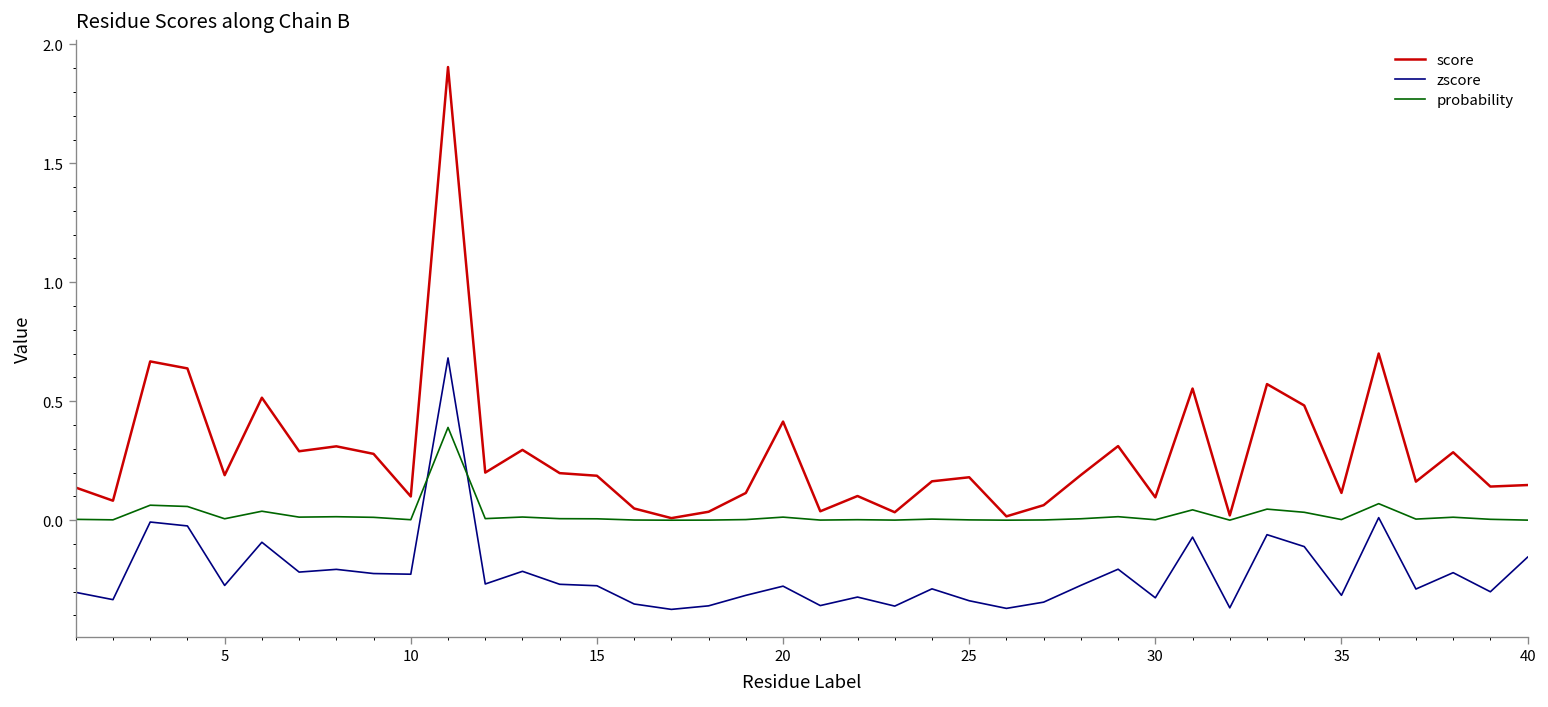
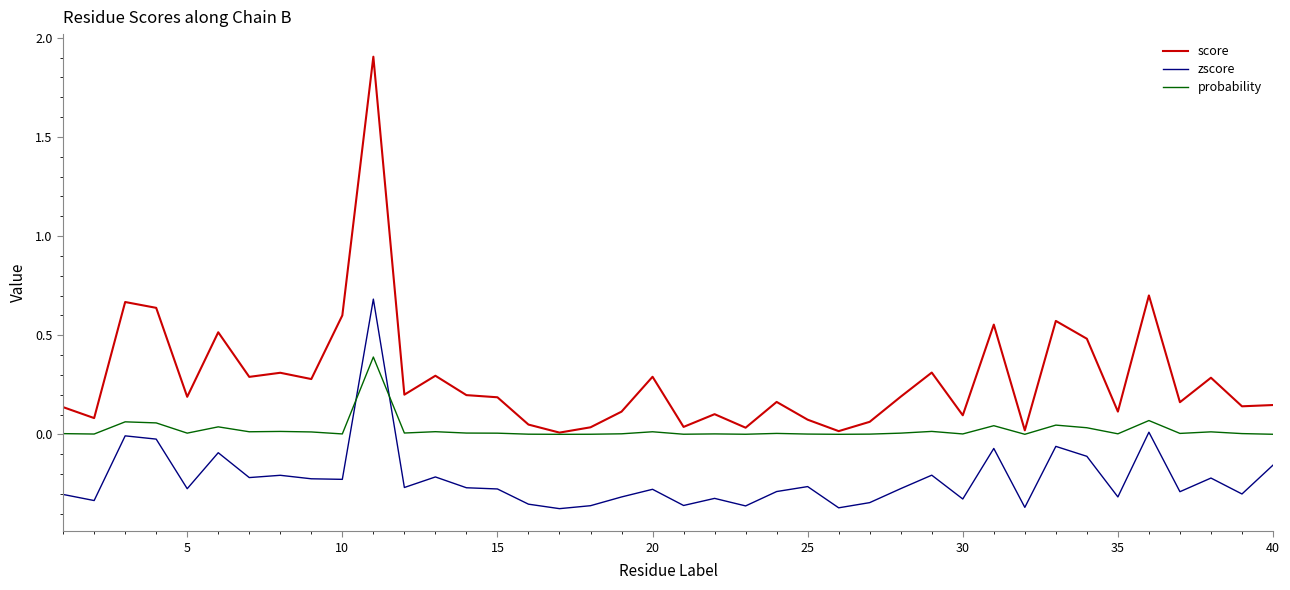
score, 10: 0.1 -> 0.6
score, 20: 0.41 -> 0.29
score, 25: 0.18 -> 0.07
zscore, 25: -0.34 -> -0.26
